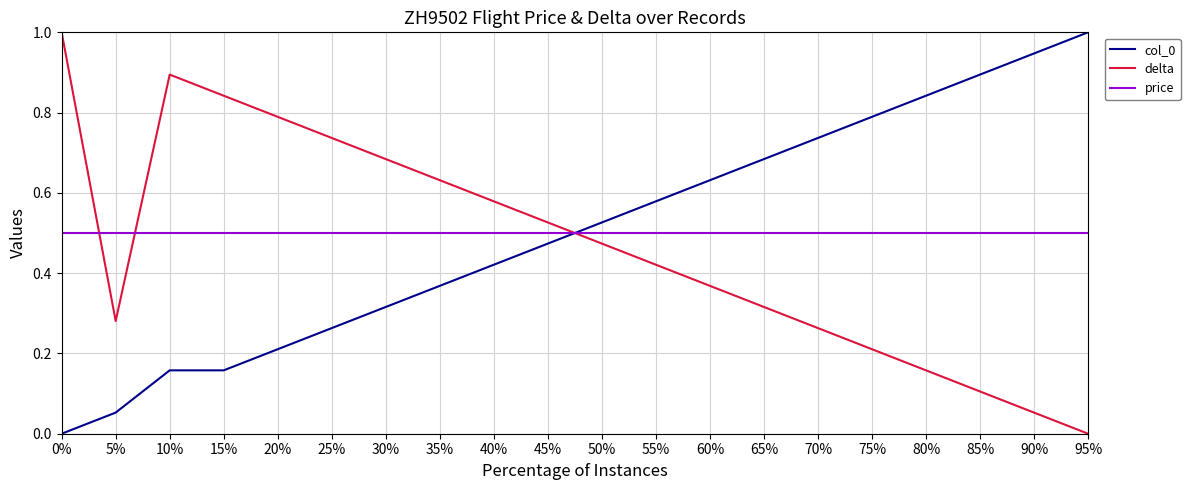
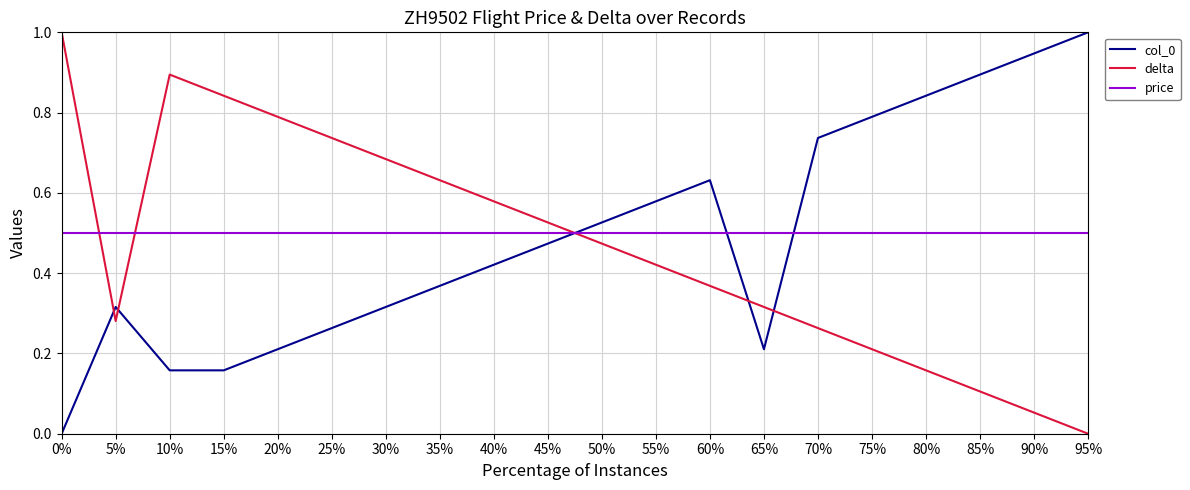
col_0, 5%: 0.05 -> 0.32
col_0, 65%: 0.68 -> 0.21
